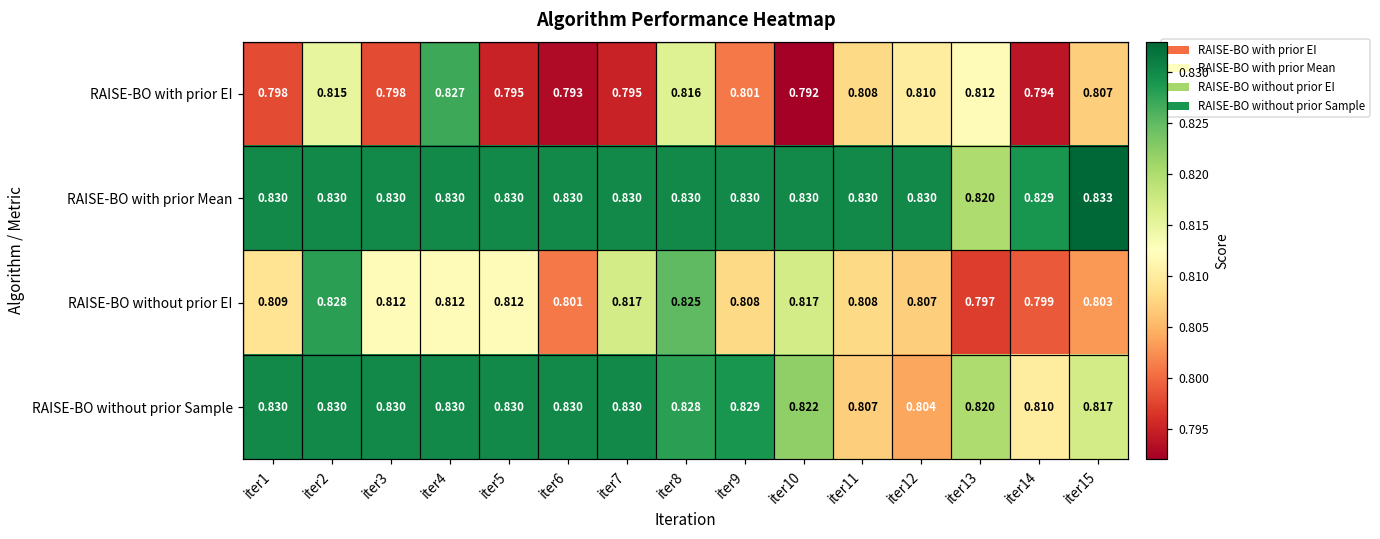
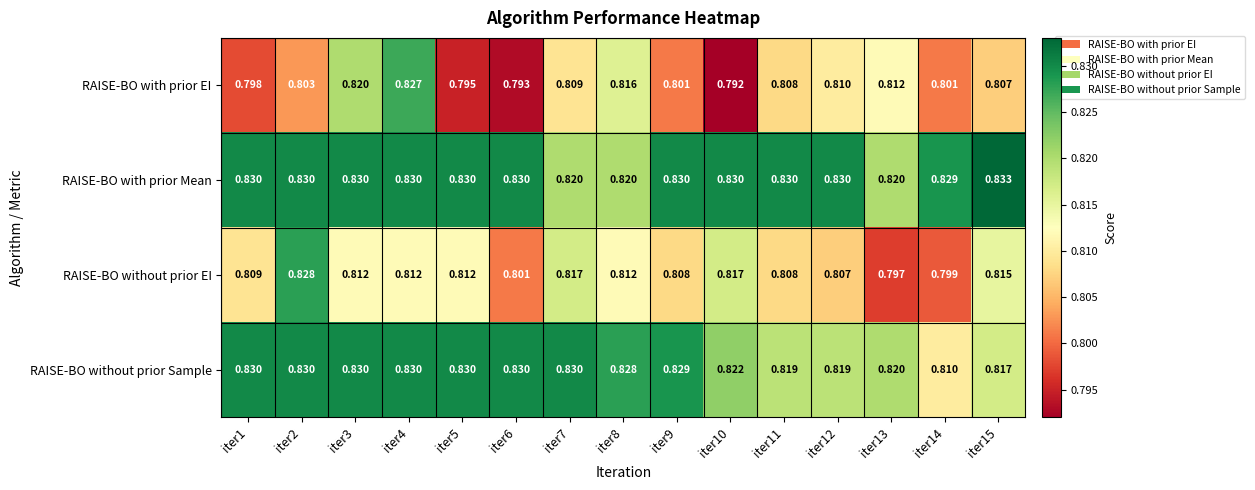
RAISE-BO with prior EI, iter2: 0.815 -> 0.803
RAISE-BO with prior EI, iter3: 0.798 -> 0.820
RAISE-BO with prior EI, iter7: 0.795 -> 0.809
RAISE-BO with prior EI, iter14: 0.794 -> 0.801
RAISE-BO with prior Mean, iter7: 0.830 -> 0.820
RAISE-BO with prior Mean, iter8: 0.830 -> 0.820
RAISE-BO without prior EI, iter8: 0.825 -> 0.812
RAISE-BO without prior EI, iter15: 0.803 -> 0.815
RAISE-BO without prior Sample, iter11: 0.807 -> 0.819
RAISE-BO without prior Sample, iter12: 0.804 -> 0.819
